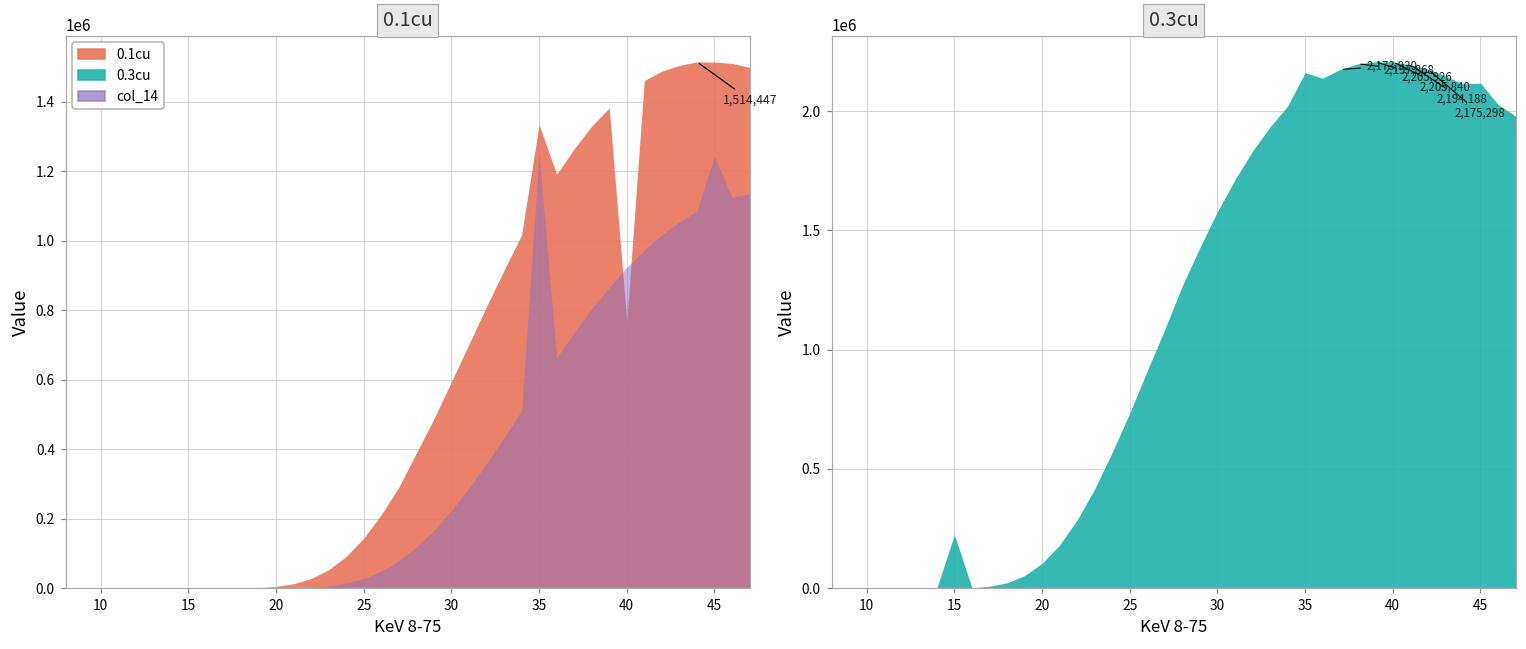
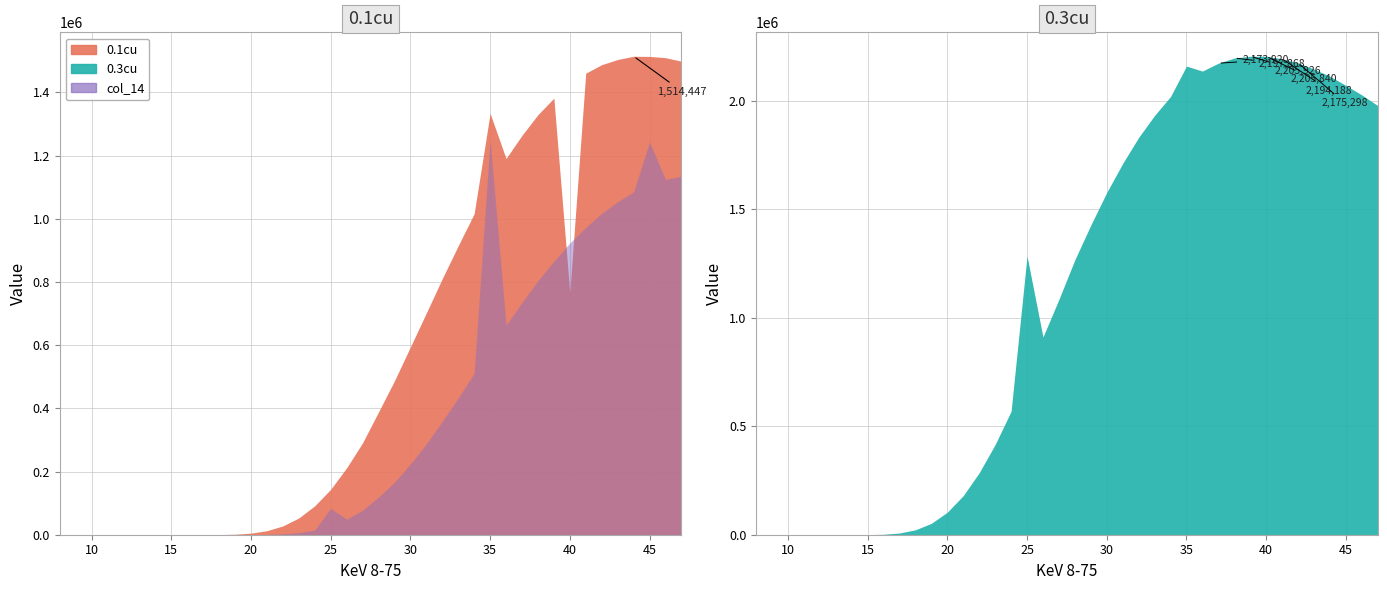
0.1cu, col_14, 25: 30000 -> 80000
0.3cu, 15: 230000 -> 0
0.3cu, 25: 730000 -> 1280000
0.3cu, 45: 2120000 -> 2070000
